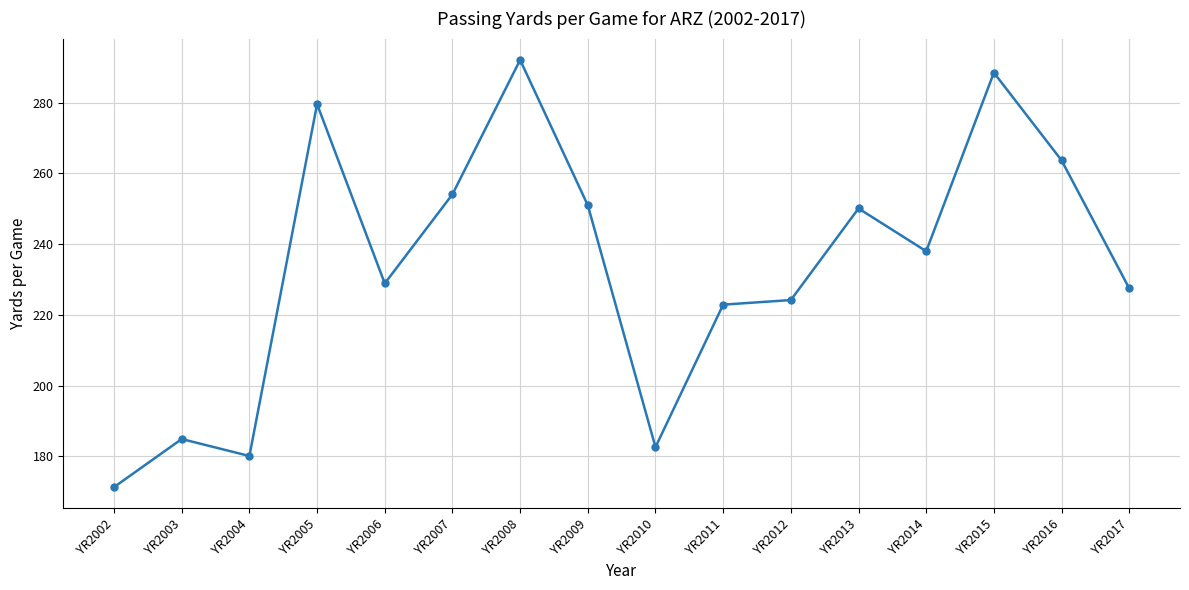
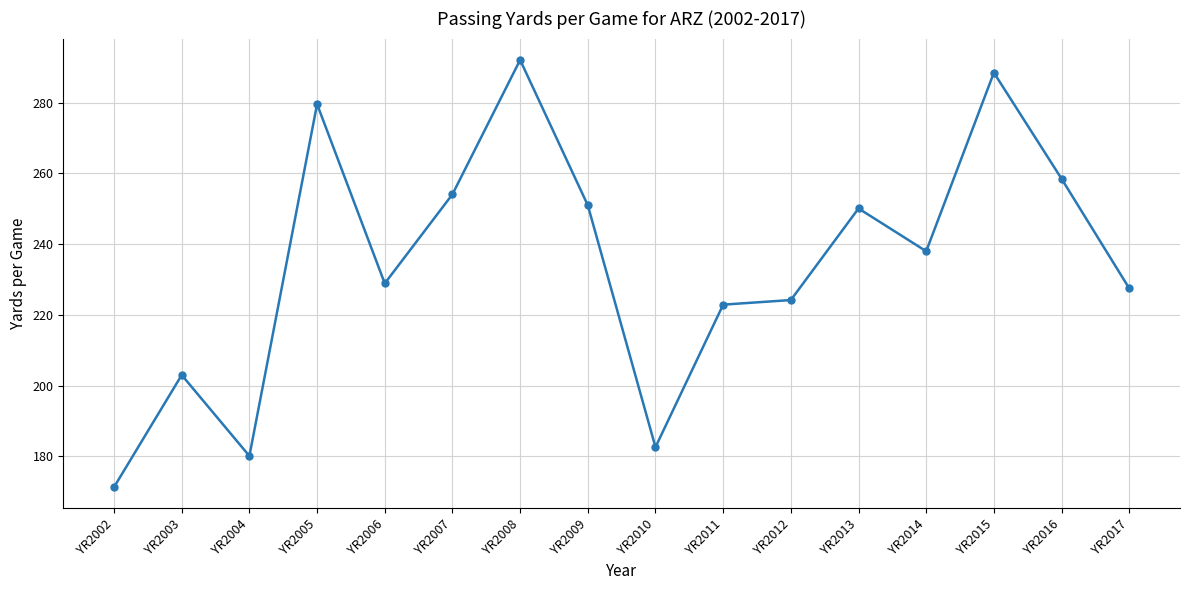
YR2003: 185 -> 203
YR2016: 264 -> 259
